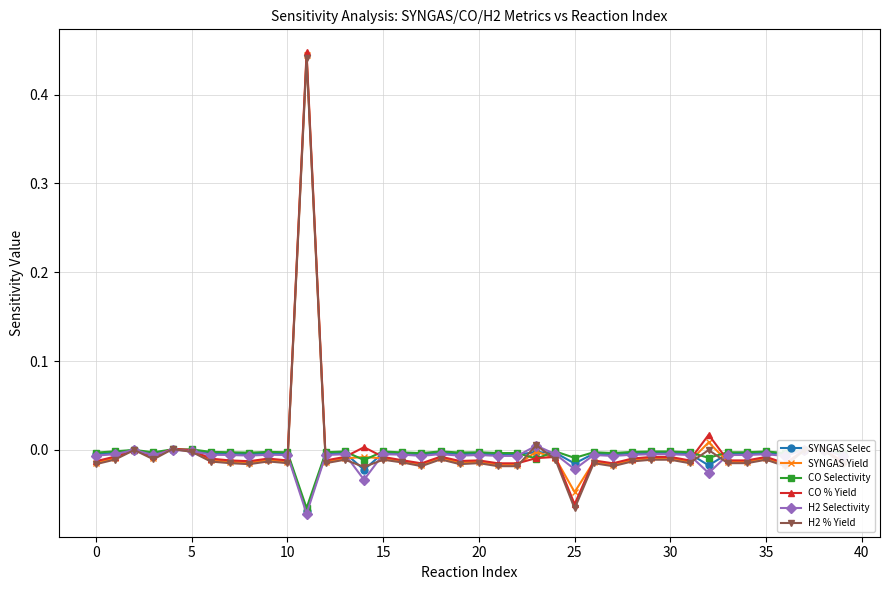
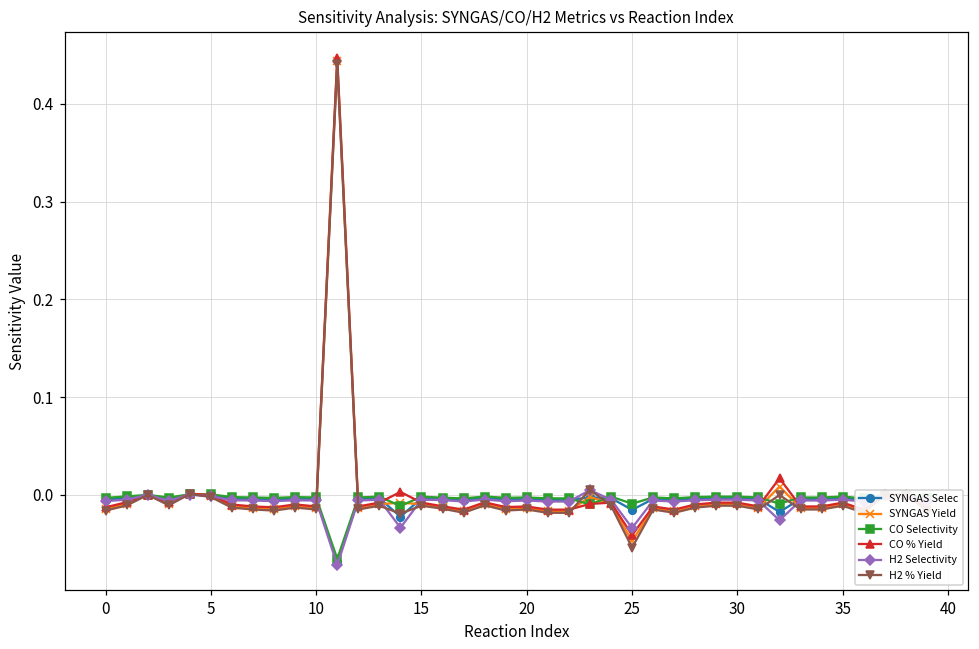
CO % Yield, 25: -0.06 -> -0.04
H2 Selectivity, 25: -0.02 -> -0.03
H2 % Yield, 25: -0.07 -> -0.05
